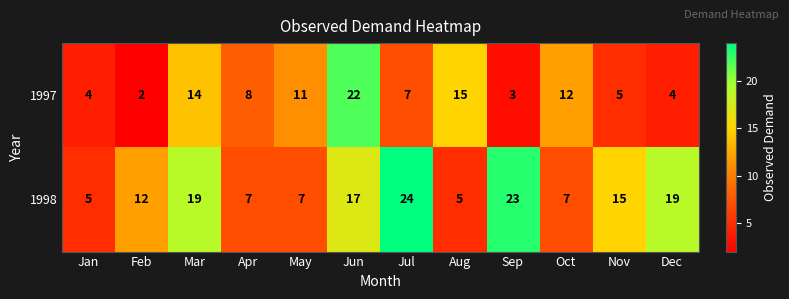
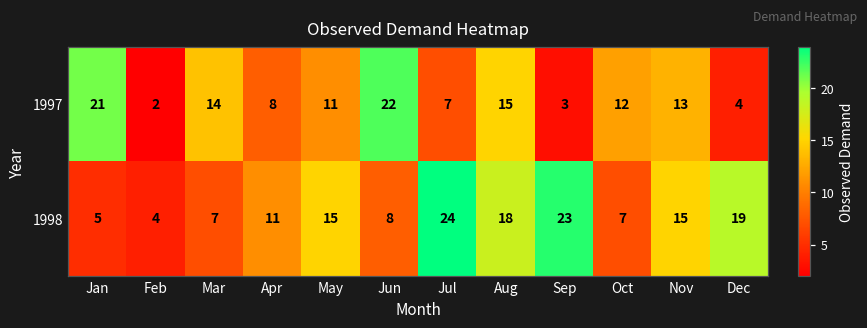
1997, Jan: 4 -> 21
1997, Nov: 5 -> 13
1998, Feb: 12 -> 4
1998, Mar: 19 -> 7
1998, Apr: 7 -> 11
1998, May: 7 -> 15
1998, Jun: 17 -> 8
1998, Aug: 5 -> 18
